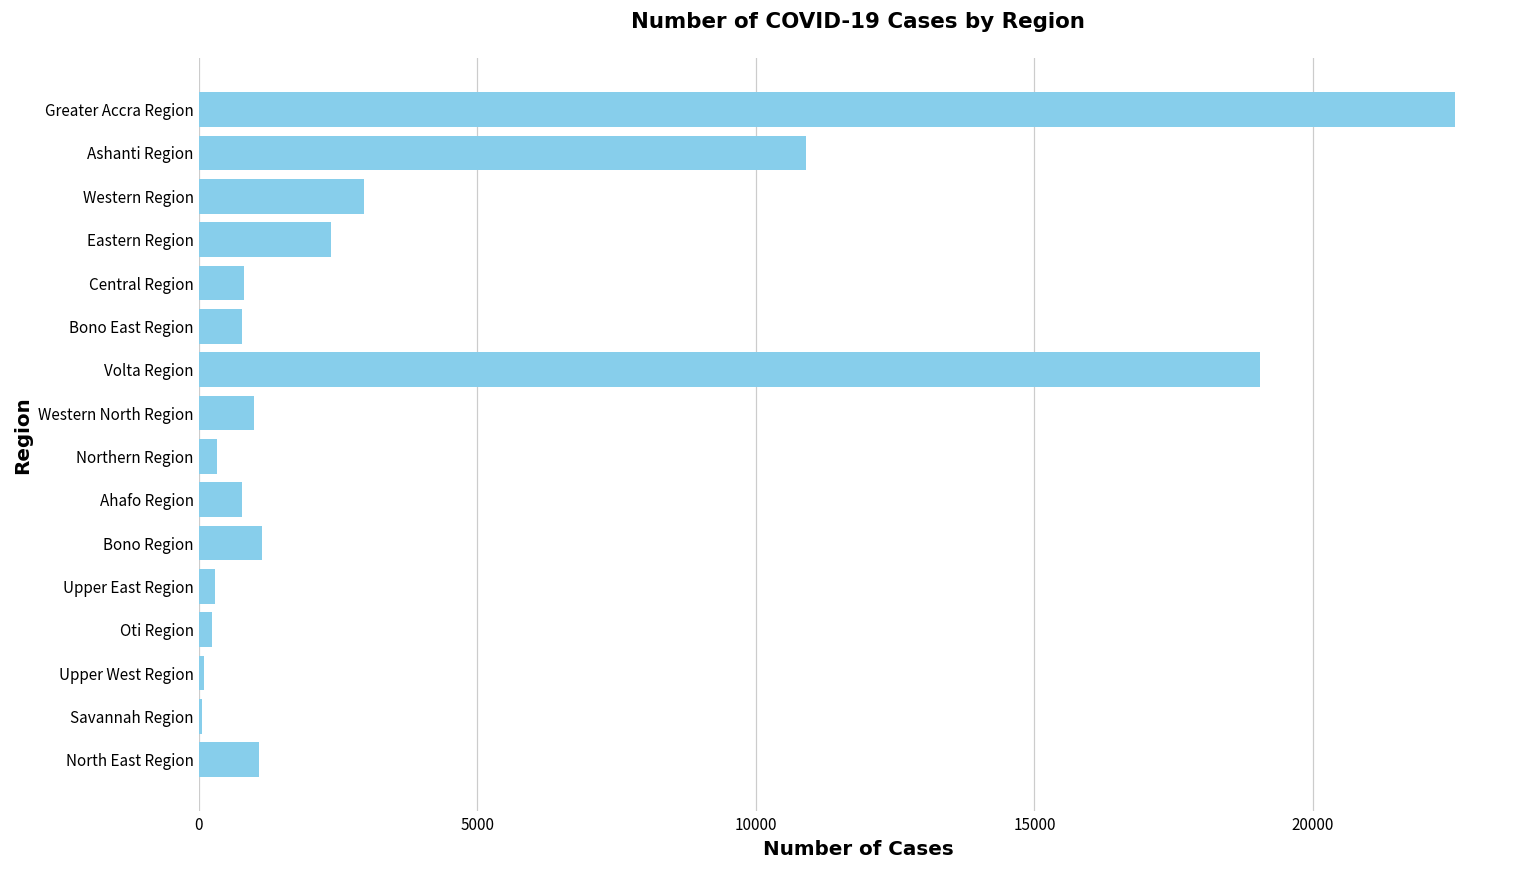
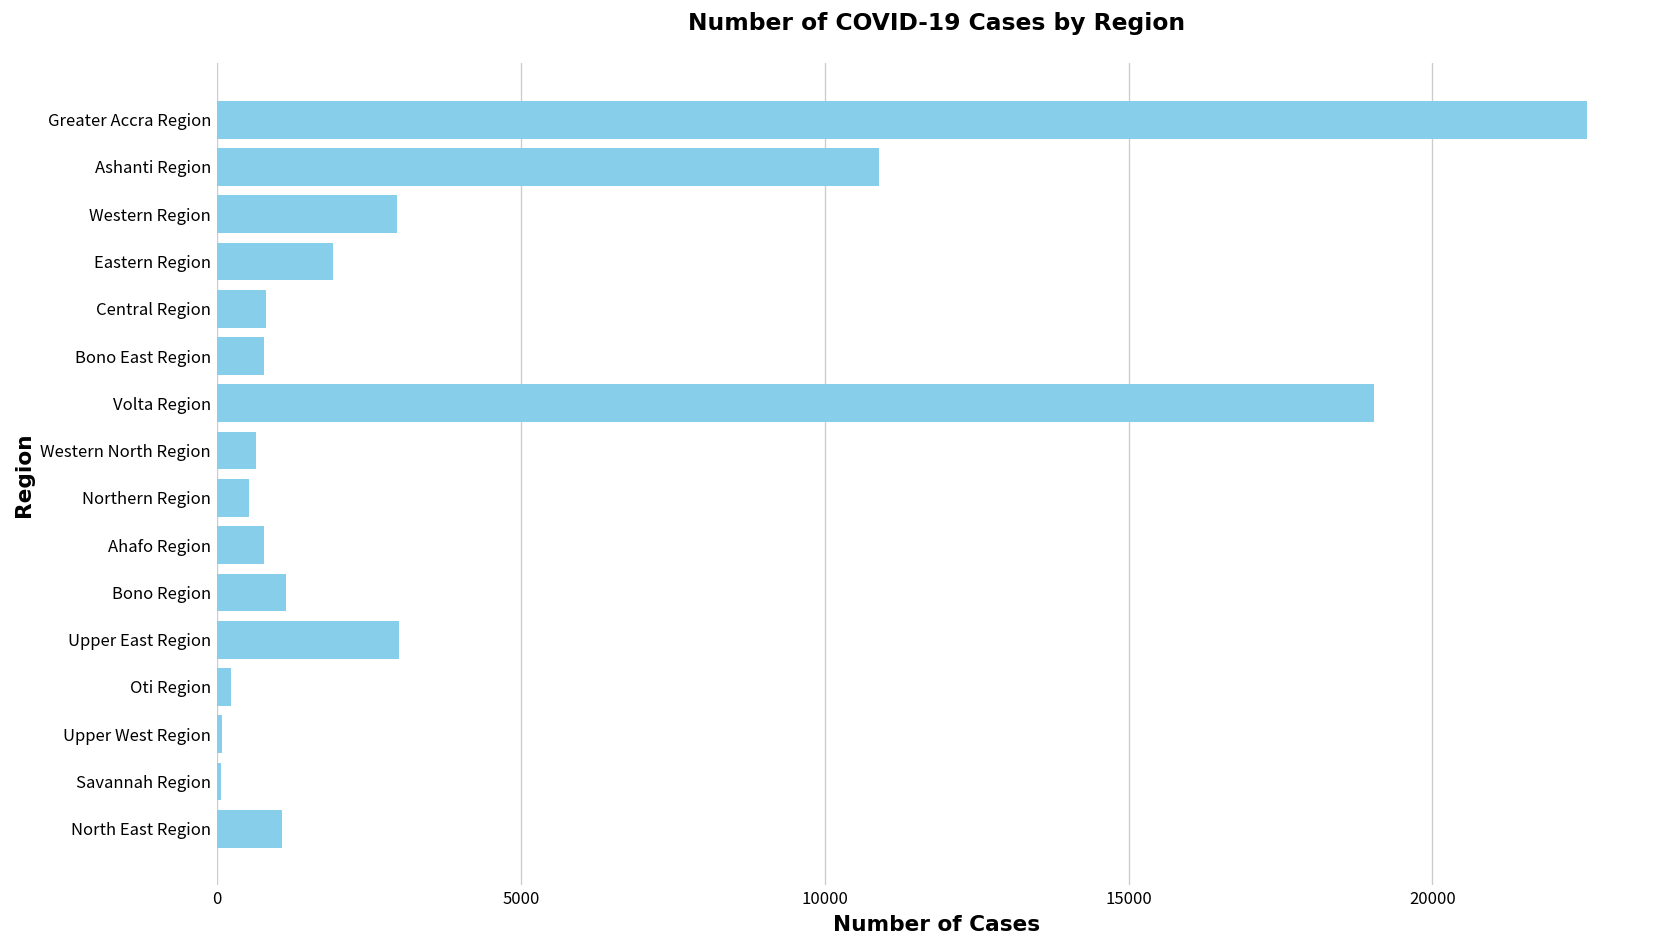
Eastern Region: 2400 -> 1900
Western North Region: 1000 -> 600
Northern Region: 300 -> 500
Upper East Region: 300 -> 3000
